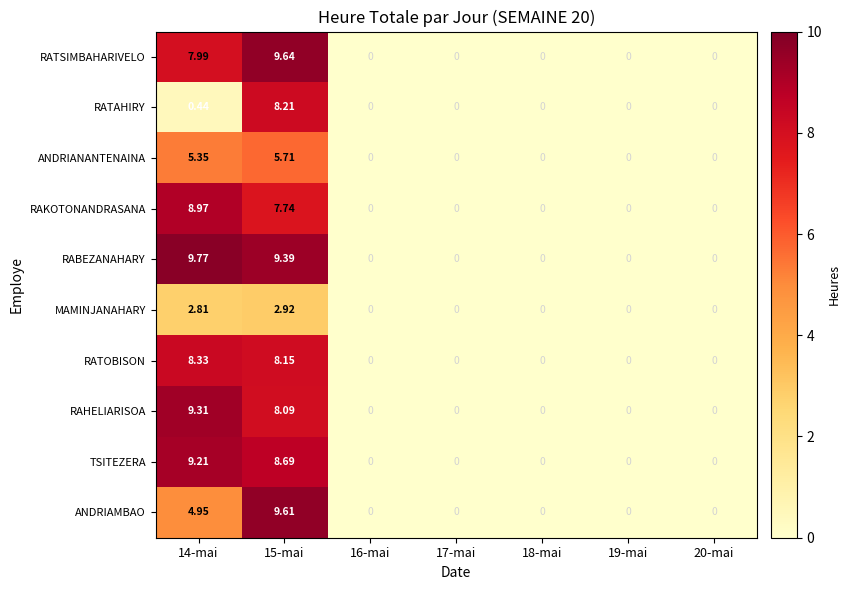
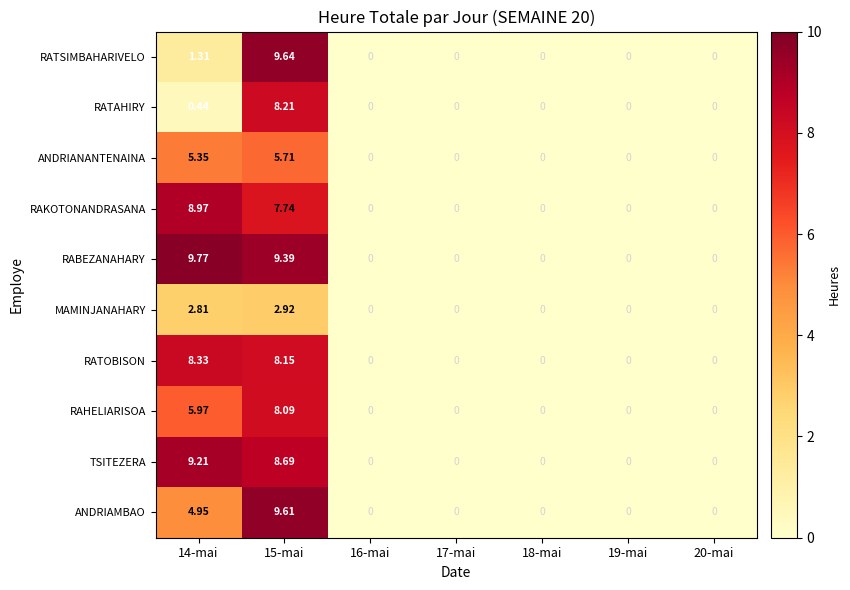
RATSIMBAHARIVELO, 14-mai: 7.99 -> 1.31
RAHELIARISOA, 14-mai: 9.31 -> 5.97
